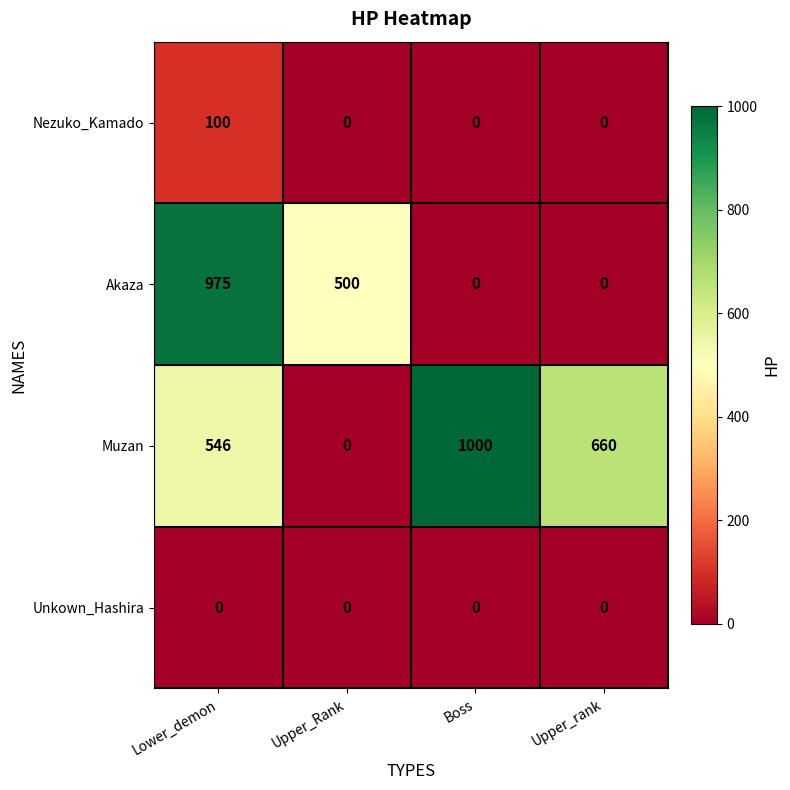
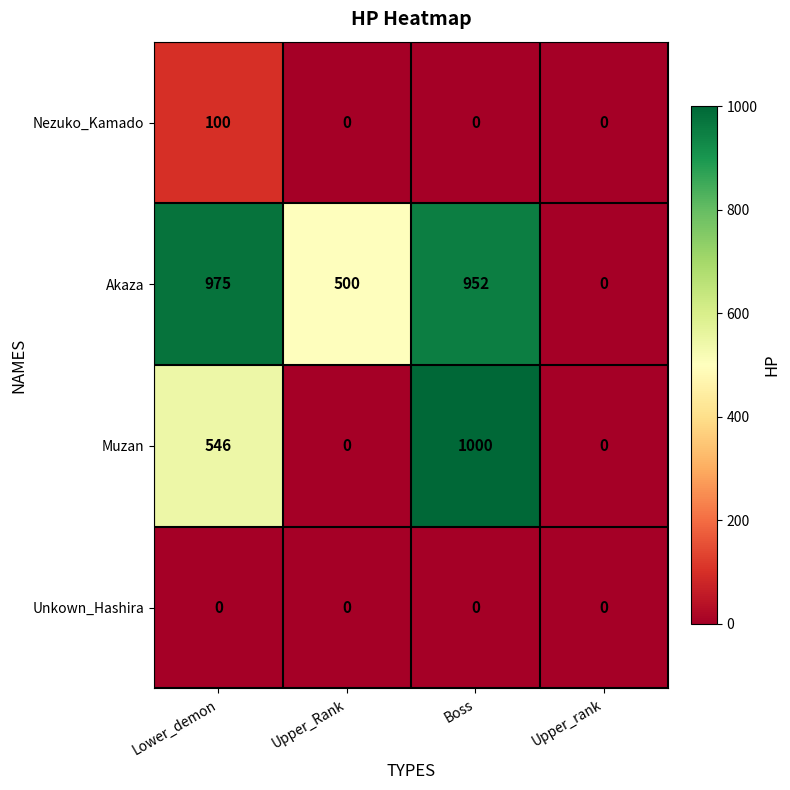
Akaza, Boss: 0 -> 952
Muzan, Upper_rank: 660 -> 0
